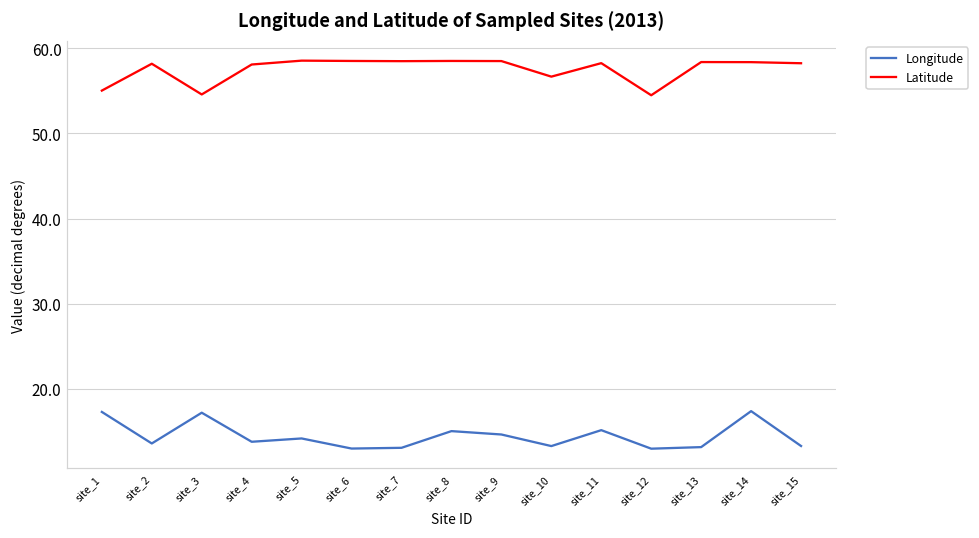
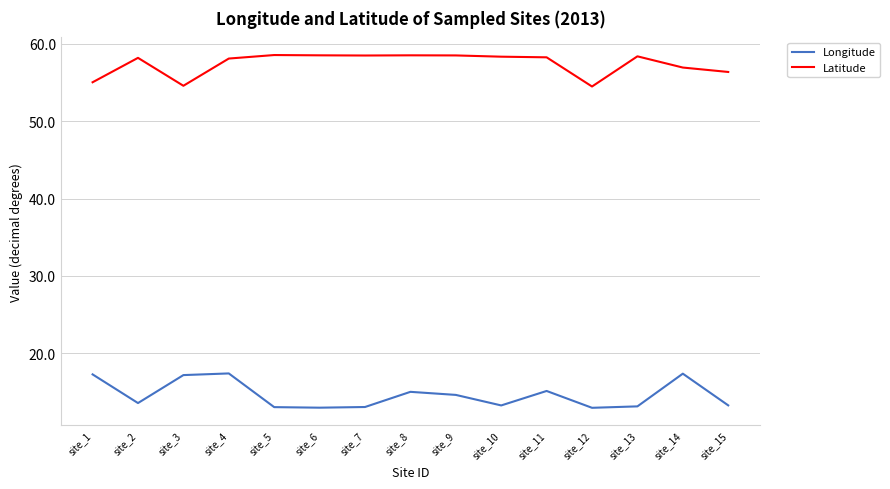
Longitude, site_4: 14 -> 17
Longitude, site_5: 14 -> 13
Latitude, site_10: 57 -> 58
Latitude, site_14: 58 -> 57
Latitude, site_15: 58 -> 56
